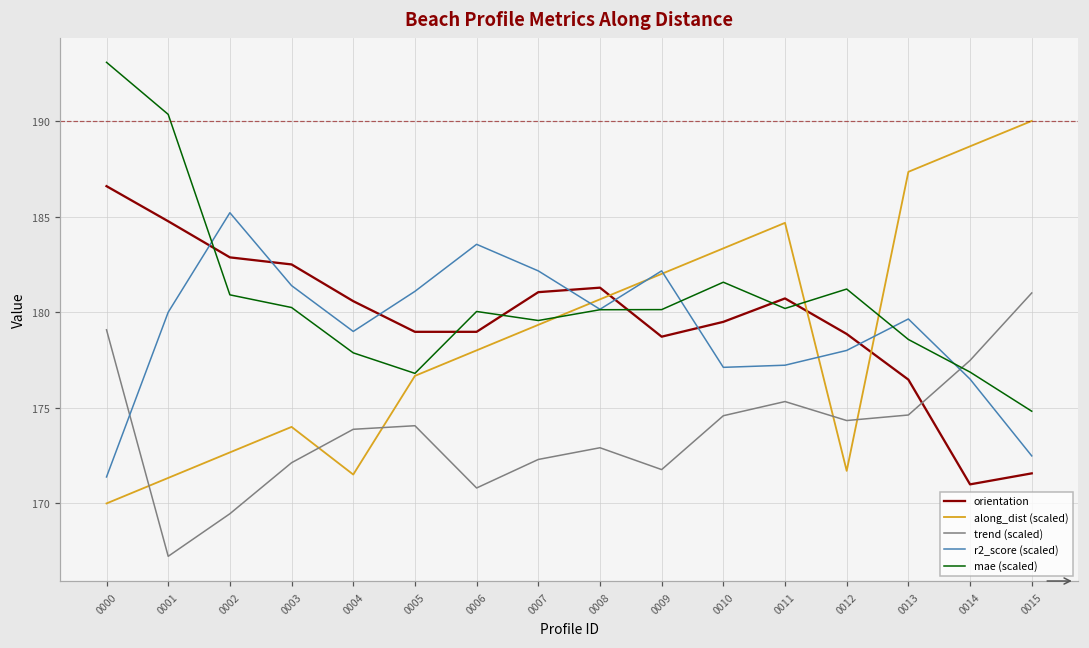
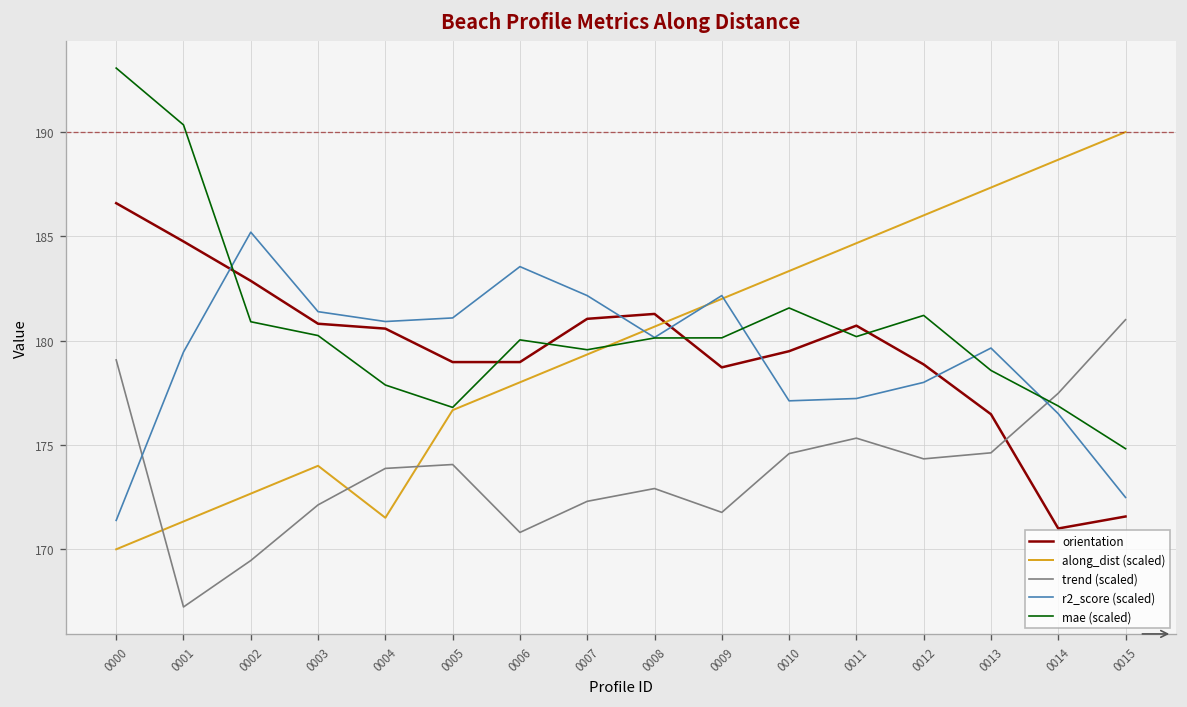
r2_score (scaled), 0001: 180.0 -> 179.5
orientation, 0003: 182.5 -> 180.8
r2_score (scaled), 0004: 179.0 -> 180.9
along_dist (scaled), 0012: 171.7 -> 186.0
